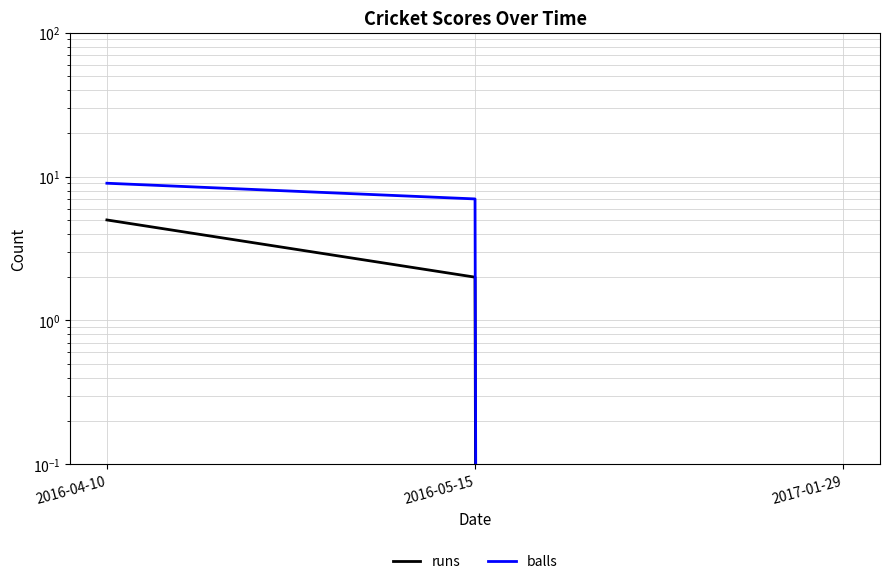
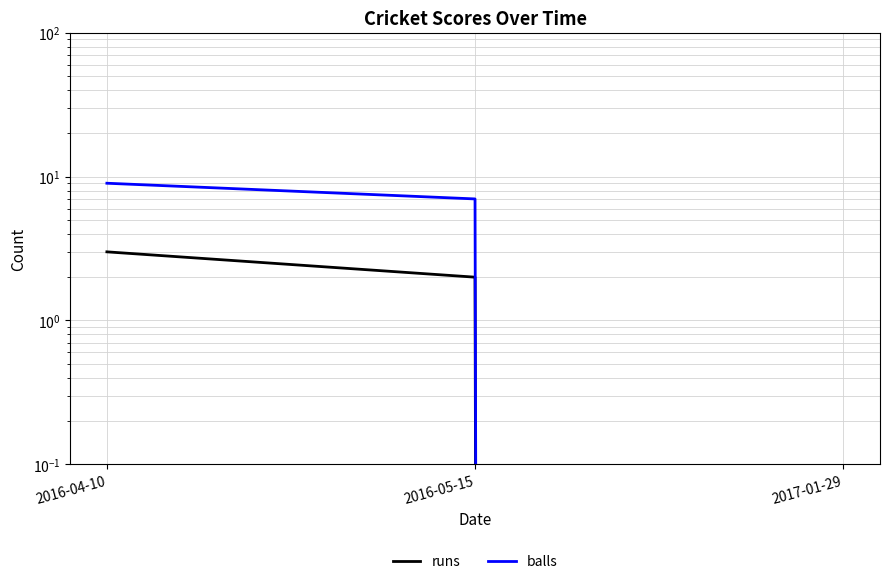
runs, 2016-04-10: 5 -> 3
